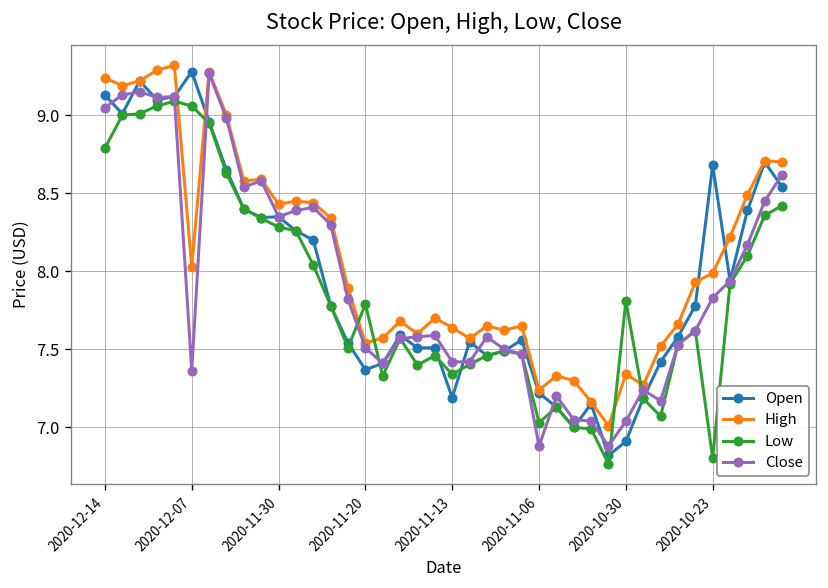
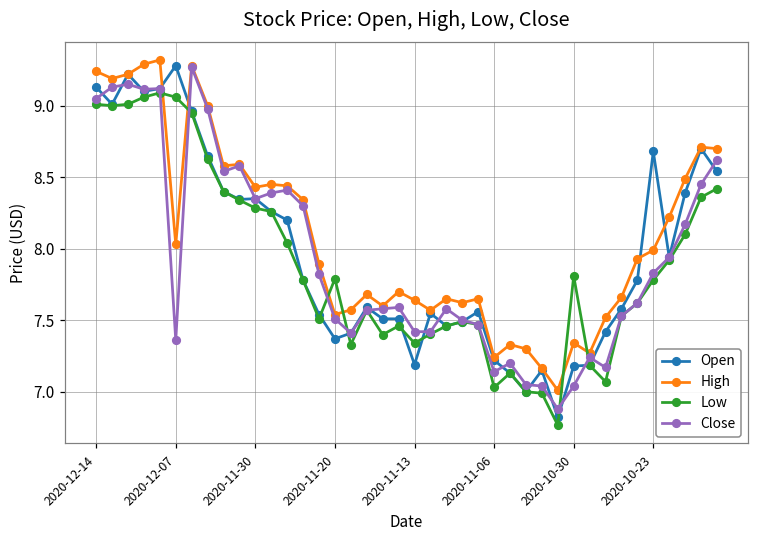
Low, 2020-12-14: 8.79 -> 9.01
Close, 2020-11-06: 6.88 -> 7.14
Open, 2020-10-30: 6.91 -> 7.18
Low, 2020-10-23: 6.80 -> 7.78
